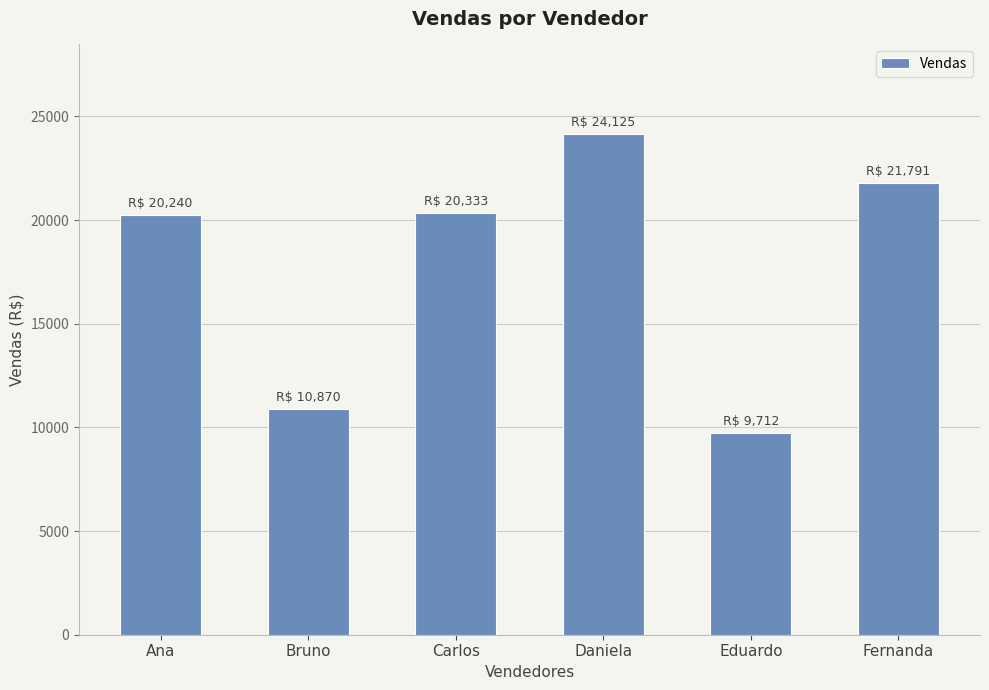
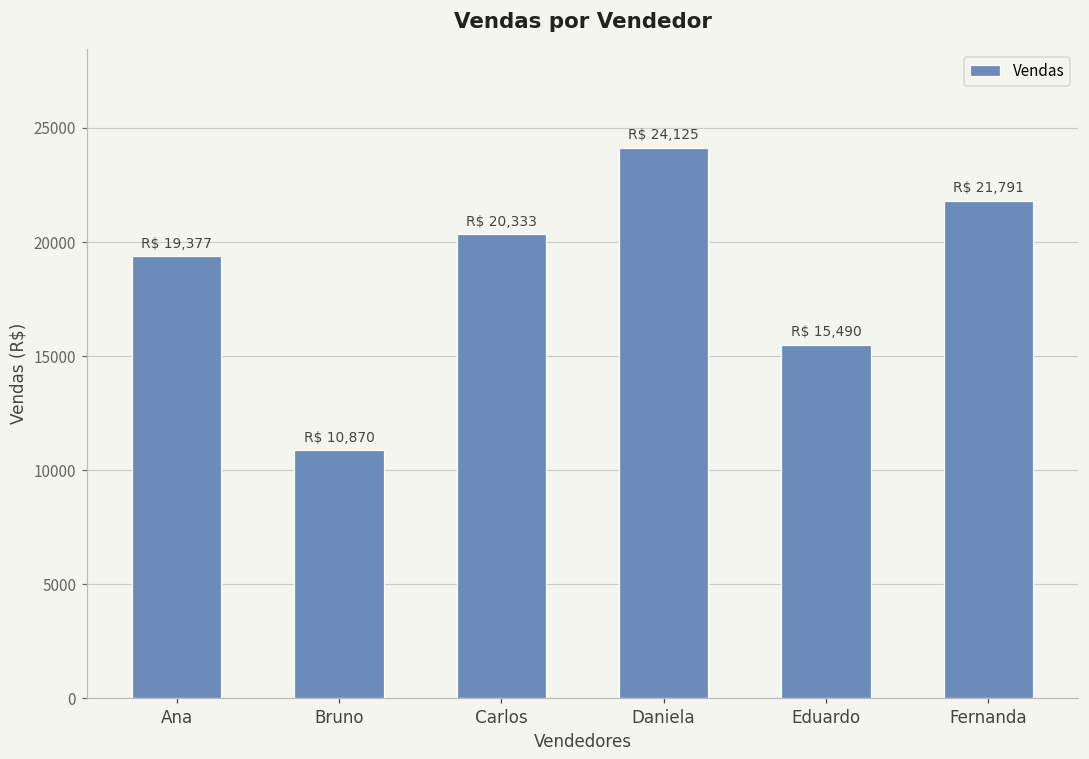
Ana: 20,240 -> 19,377
Eduardo: 9,712 -> 15,490
